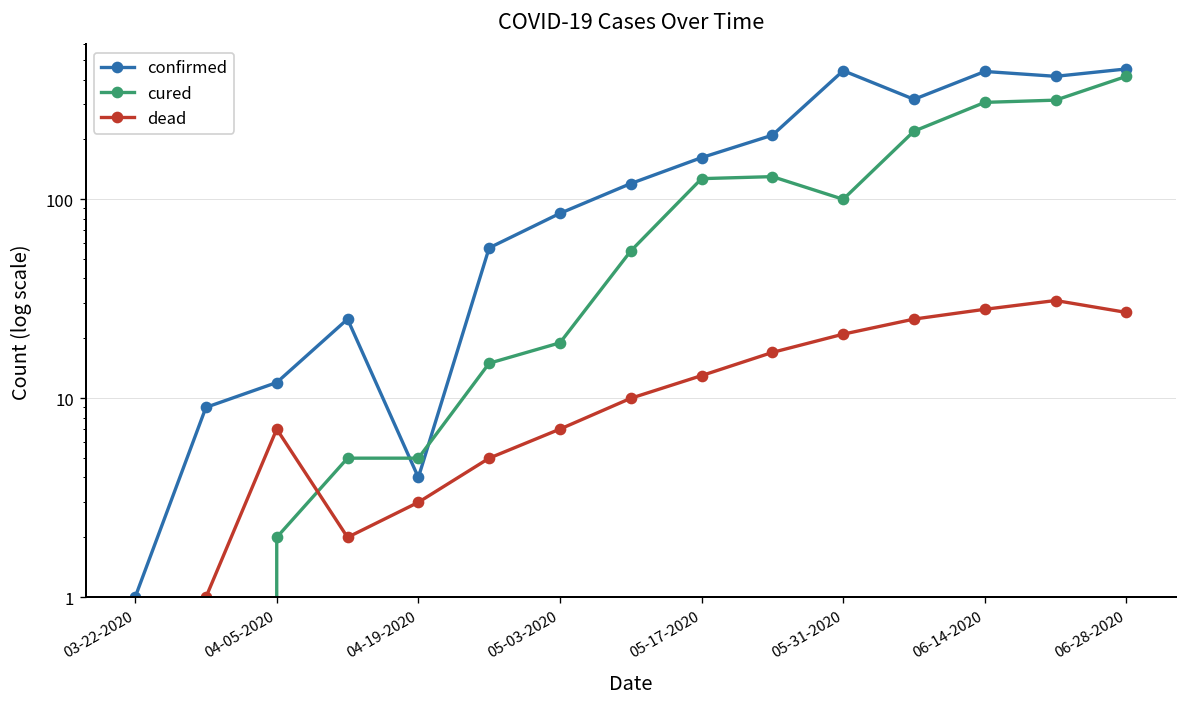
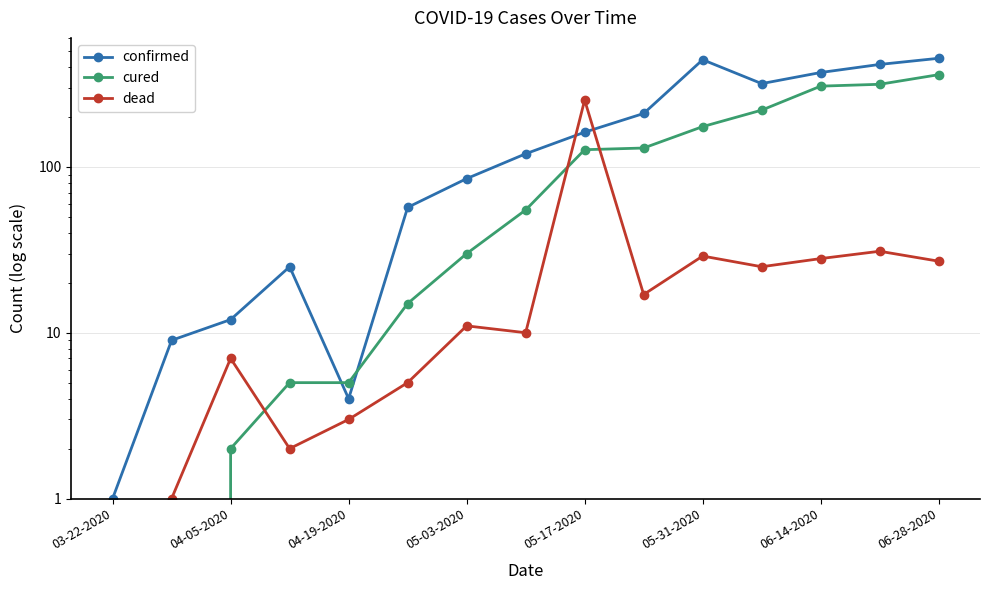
cured, 05-03-2020: 19 -> 30
dead, 05-03-2020: 7 -> 11
dead, 05-17-2020: 13 -> 250
cured, 05-31-2020: 100 -> 180
dead, 05-31-2020: 21 -> 29
confirmed, 06-14-2020: 440 -> 370
cured, 06-28-2020: 420 -> 360
